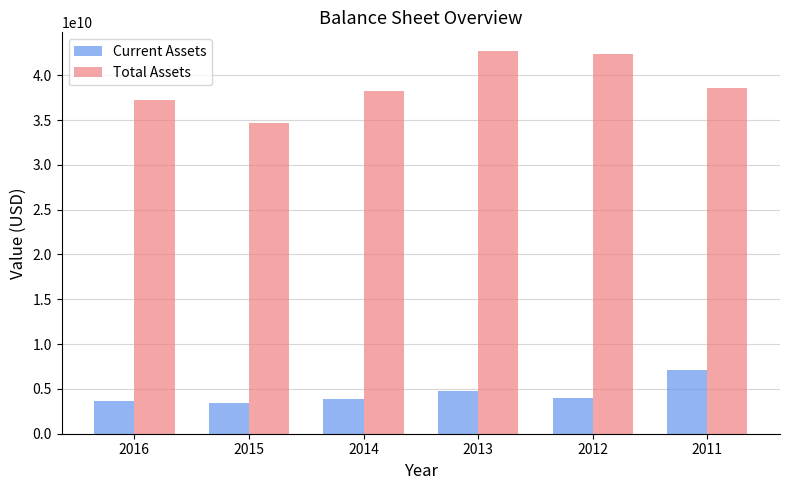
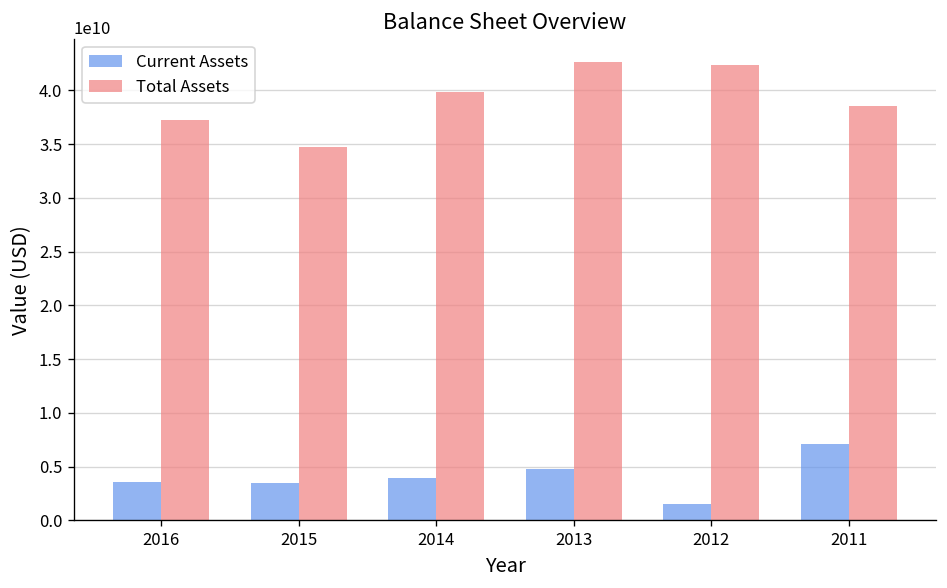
Total Assets, 2014: 38000000000 -> 40000000000
Current Assets, 2012: 4000000000 -> 2000000000
